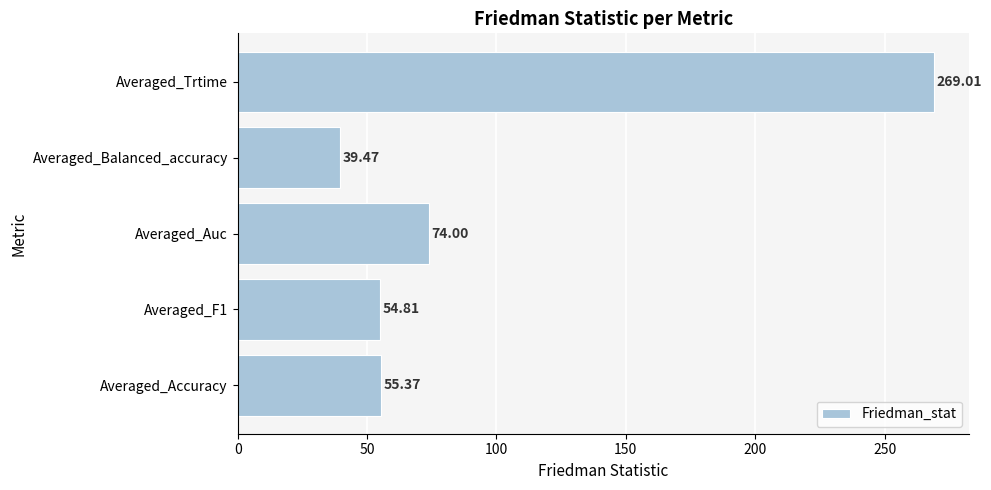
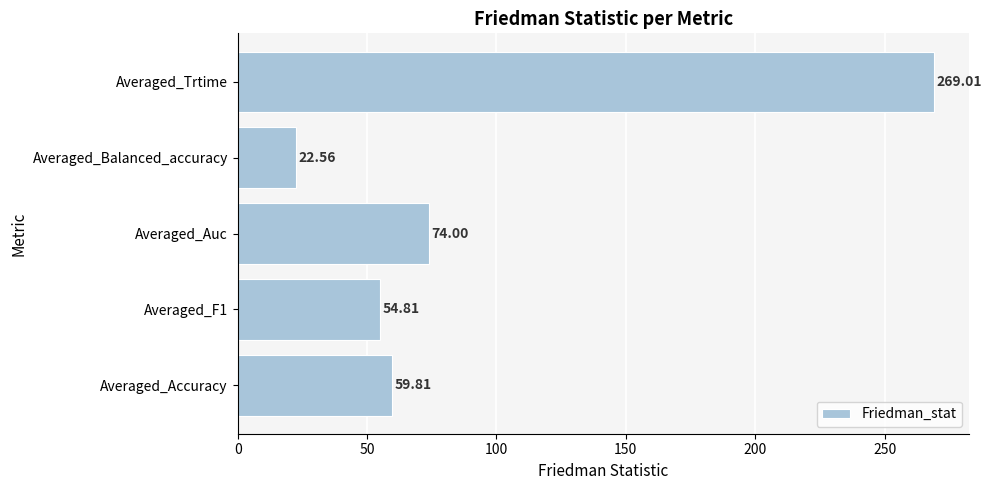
Averaged_Balanced_accuracy: 39.47 -> 22.56
Averaged_Accuracy: 55.37 -> 59.81
